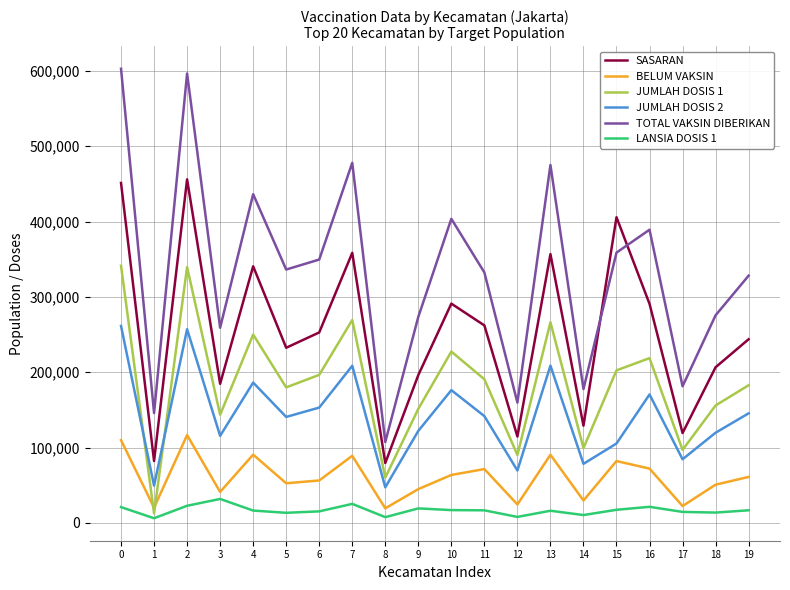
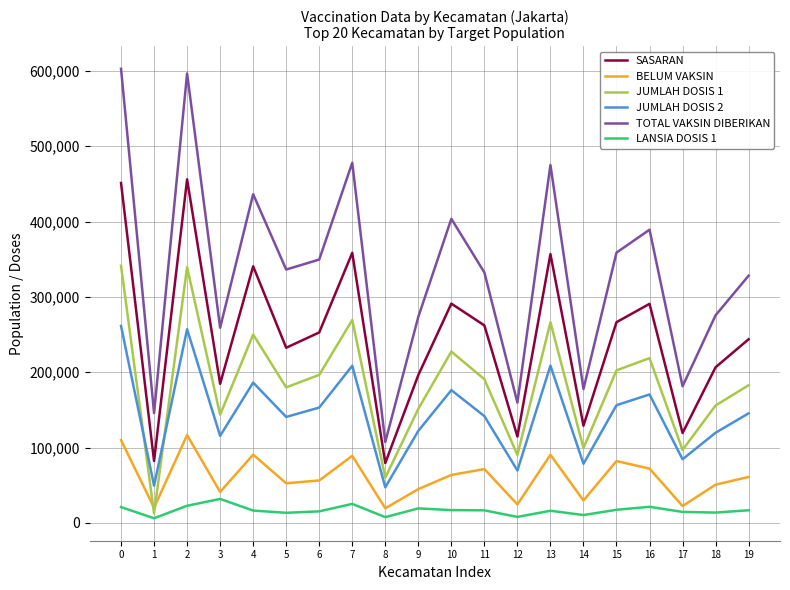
SASARAN, 15: 410,000 -> 270,000
JUMLAH DOSIS 2, 15: 110,000 -> 160,000
